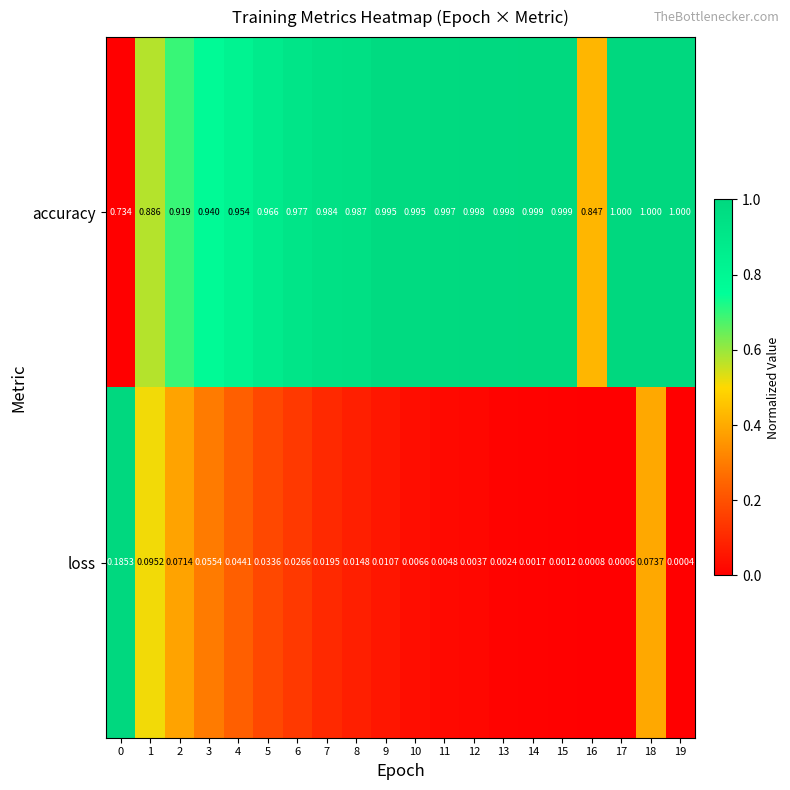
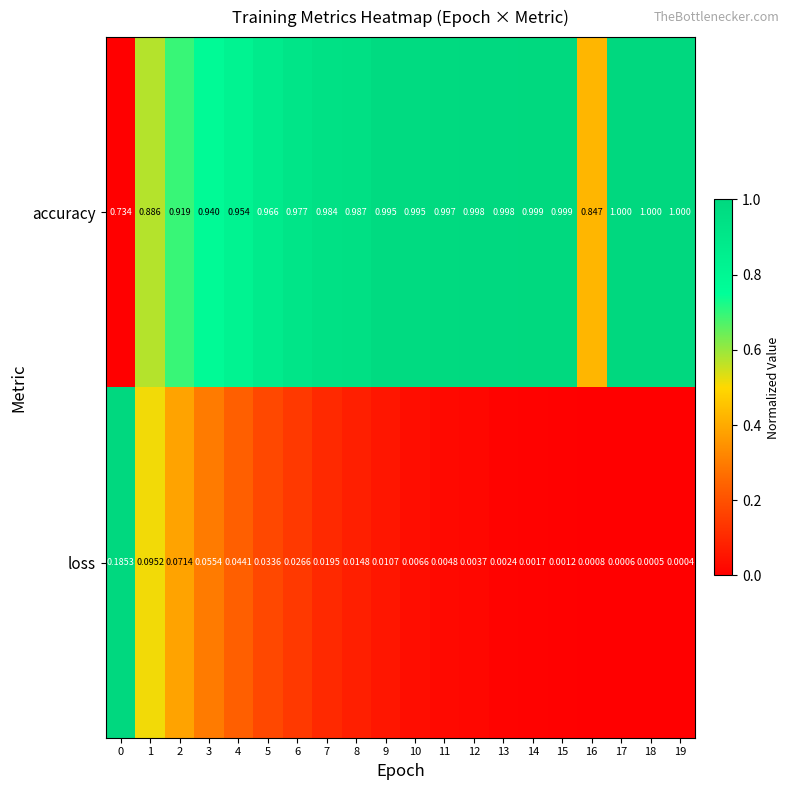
loss, 18: 0.0737 -> 0.0005
